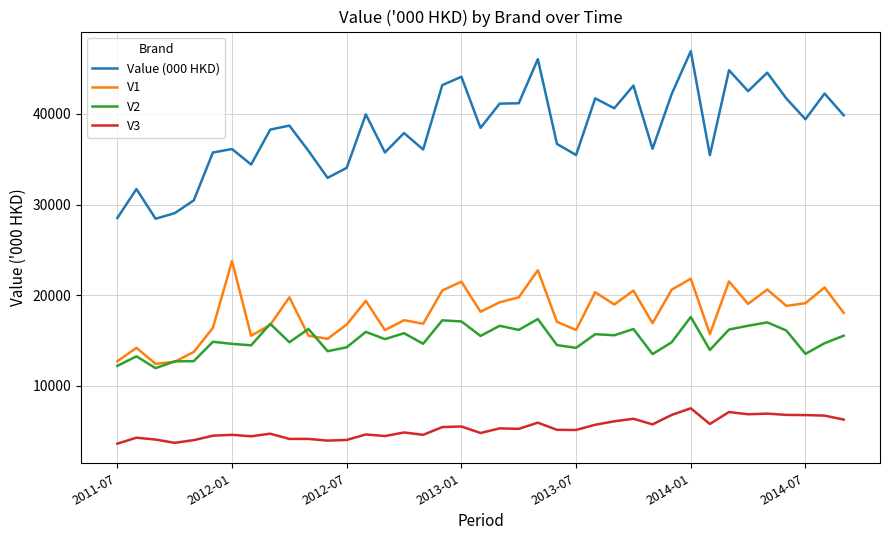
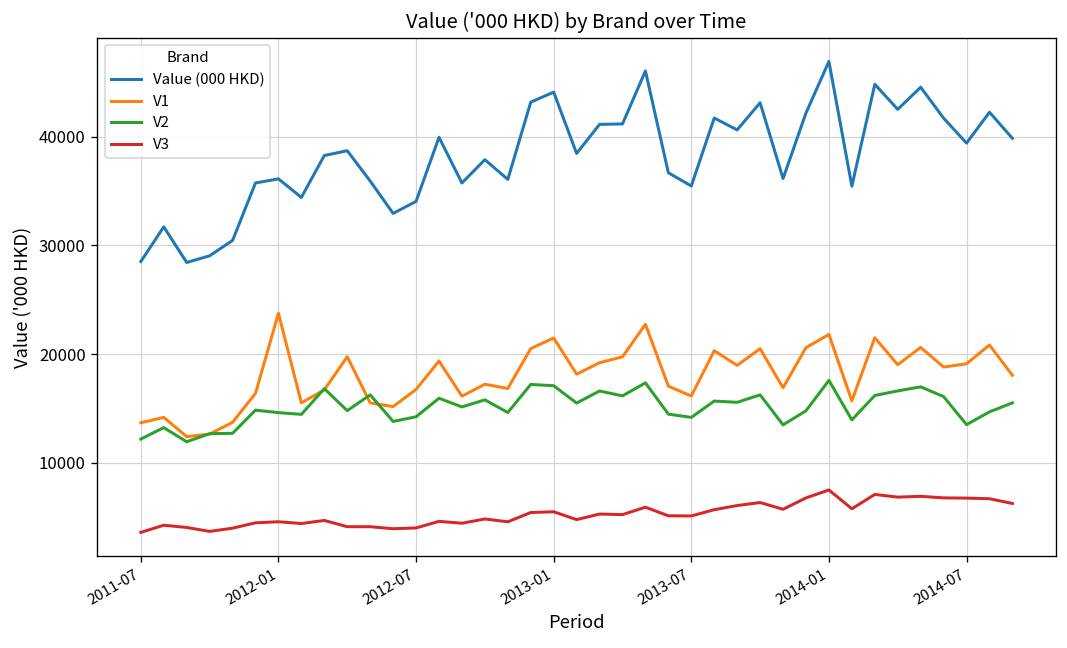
V1, 2011-07: 13000 -> 14000
